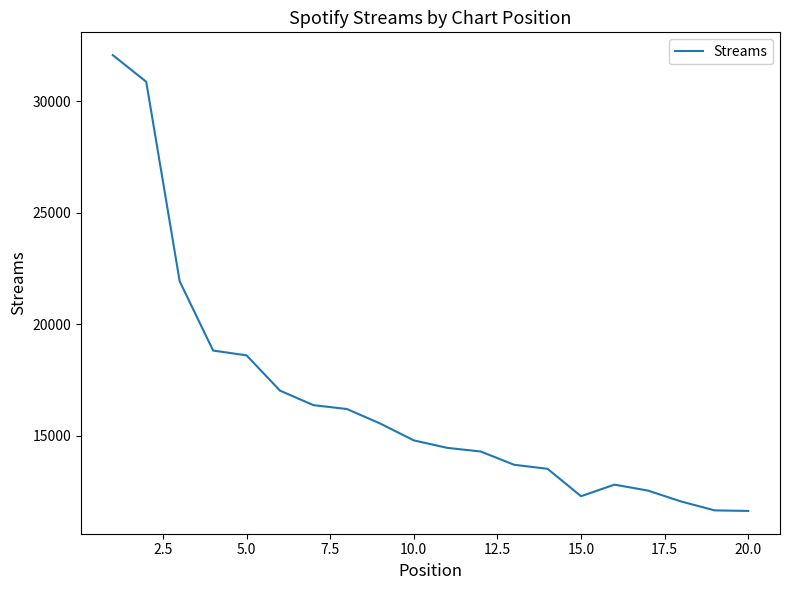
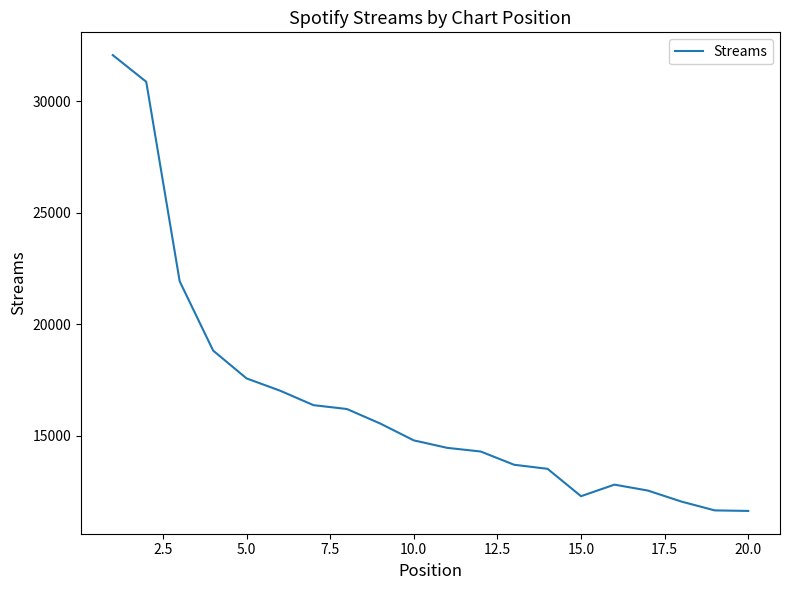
5.0: 18600 -> 17600
